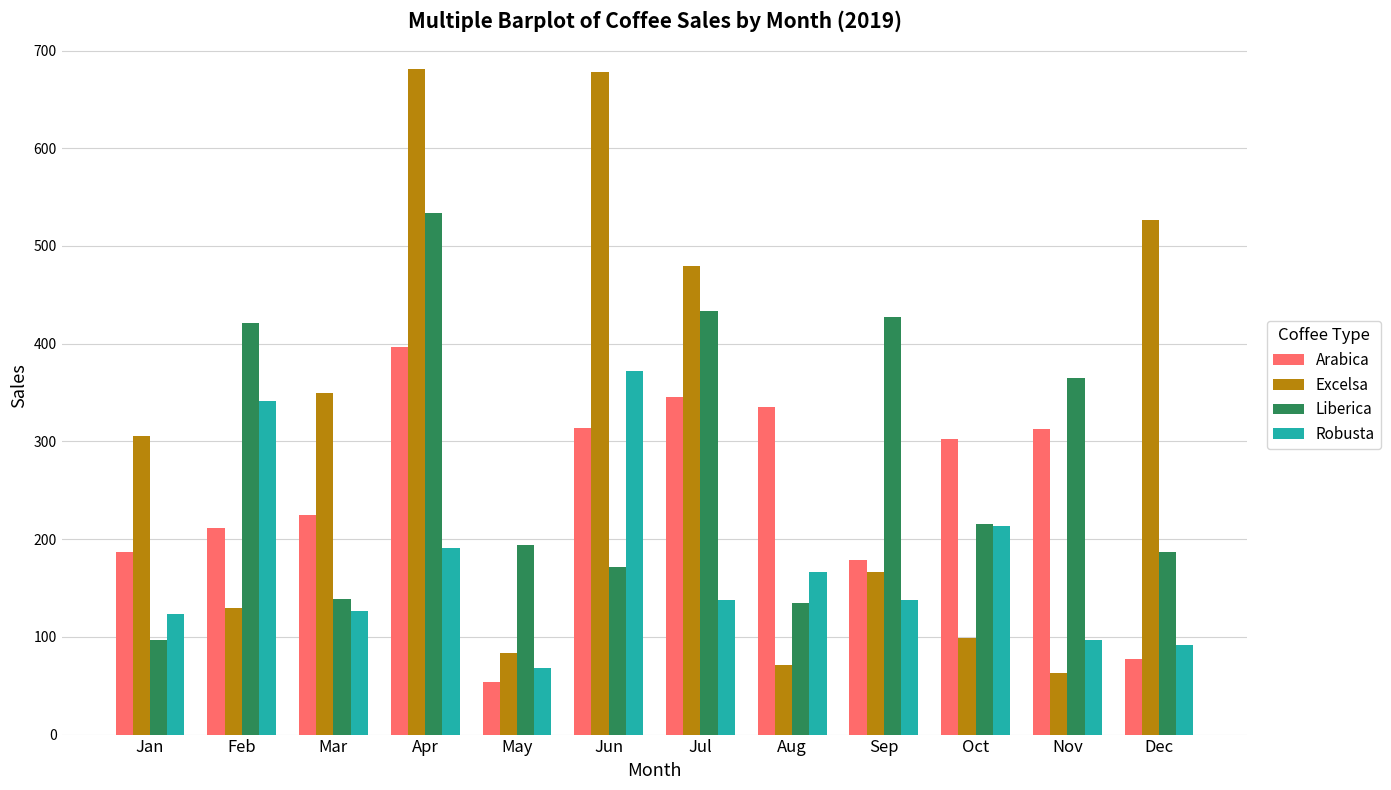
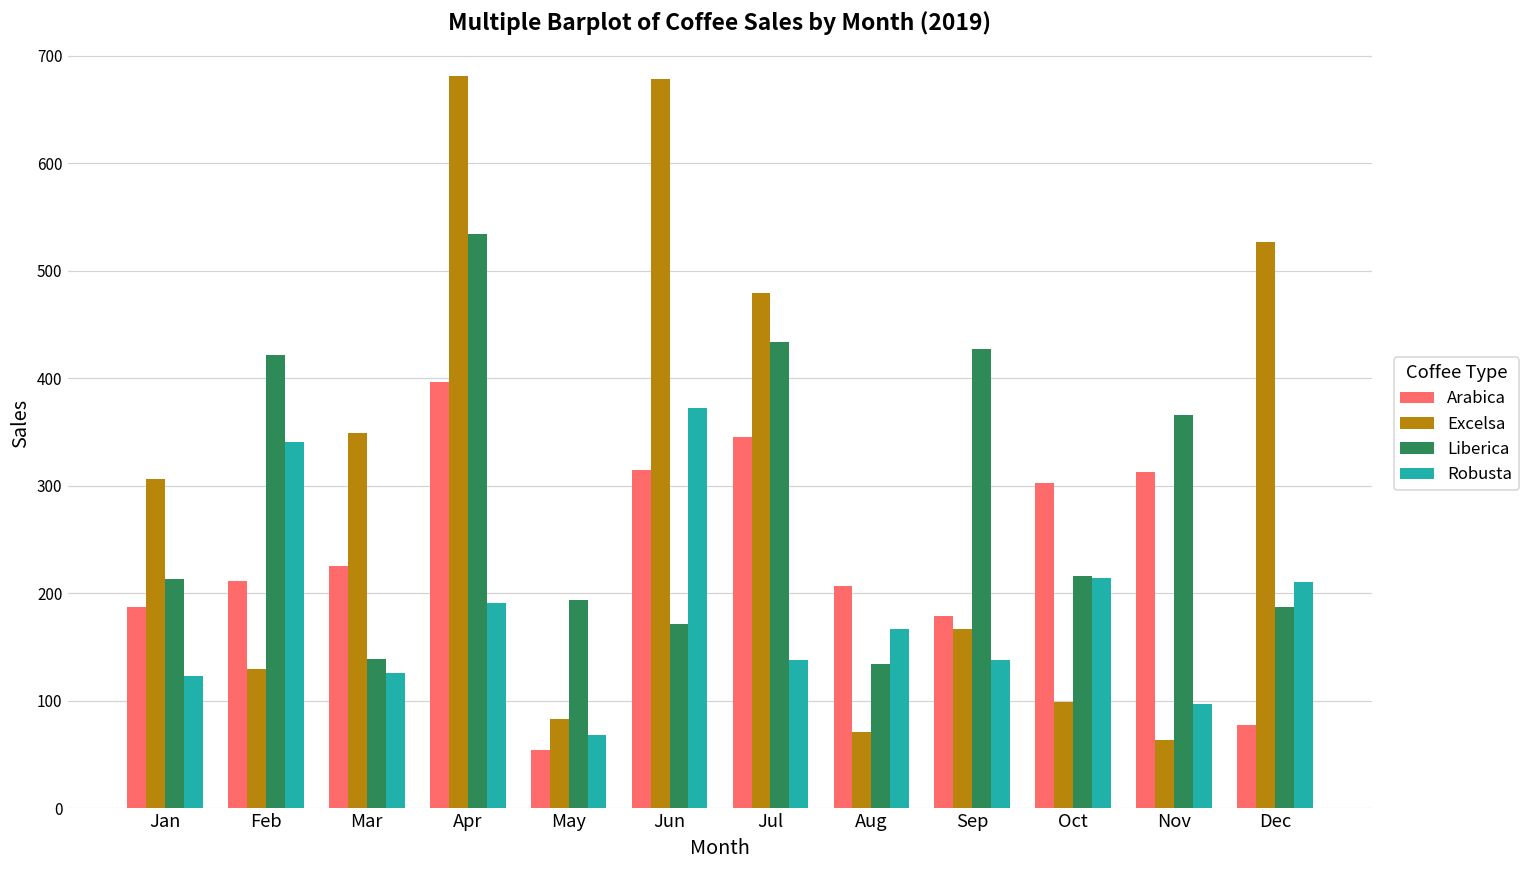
Liberica, Jan: 100 -> 210
Arabica, Aug: 330 -> 210
Robusta, Dec: 90 -> 210
